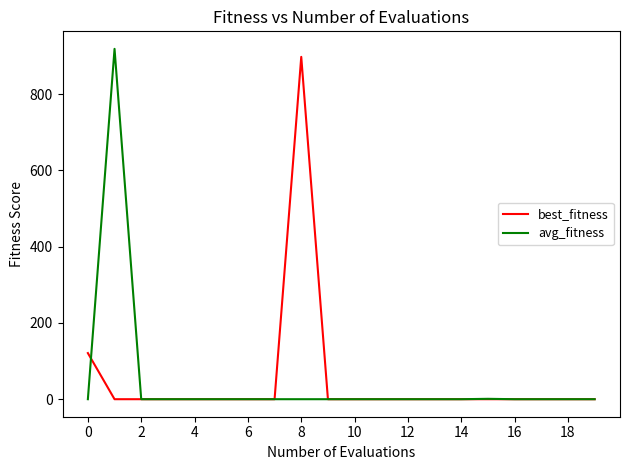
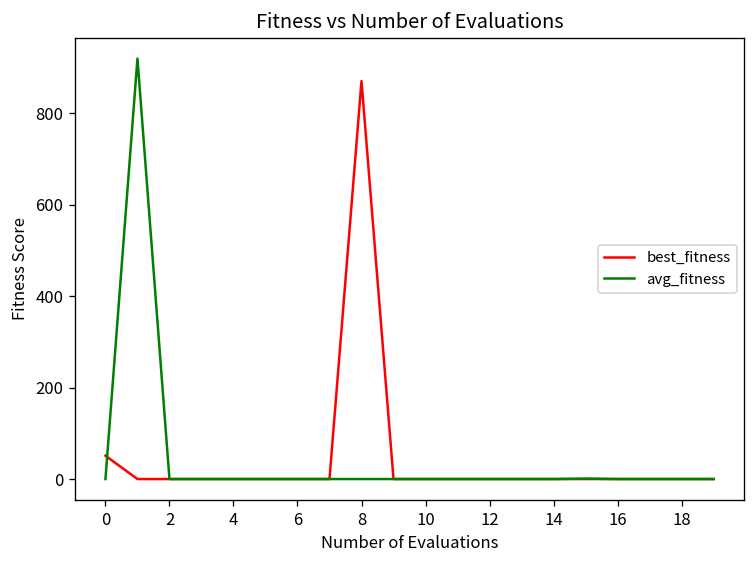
best_fitness, 0: 120 -> 50
best_fitness, 8: 900 -> 870
